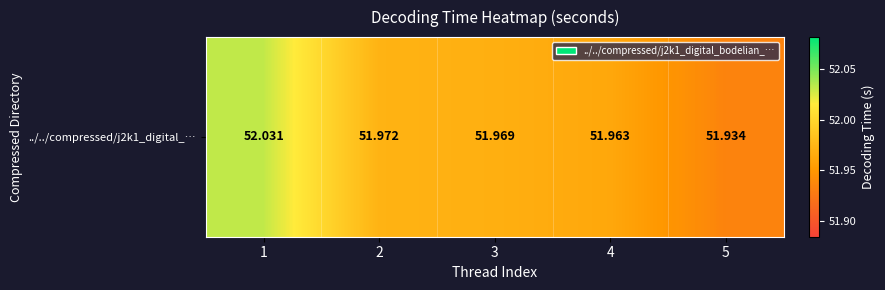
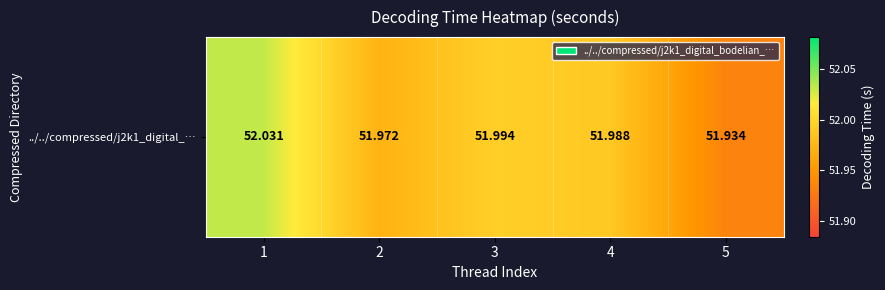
../../compressed/j2k1_digital_…, 3: 51.969 -> 51.994
../../compressed/j2k1_digital_…, 4: 51.963 -> 51.988
